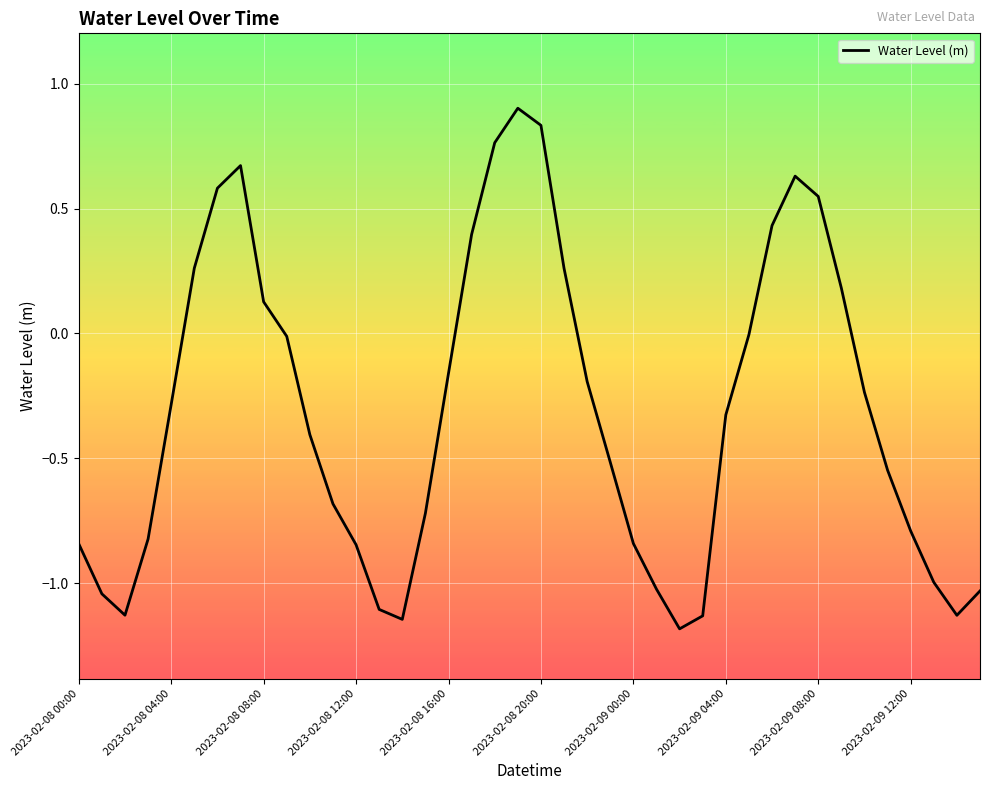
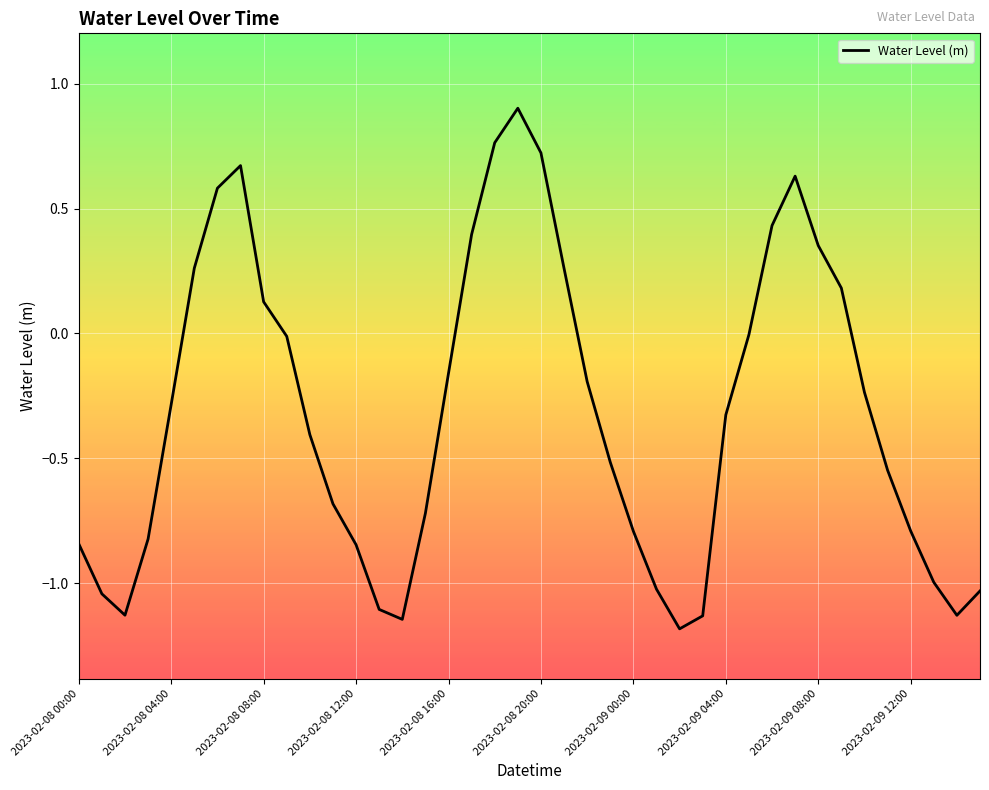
2023-02-08 20:00: 0.83 -> 0.72
2023-02-09 00:00: -0.84 -> -0.79
2023-02-09 08:00: 0.55 -> 0.35
